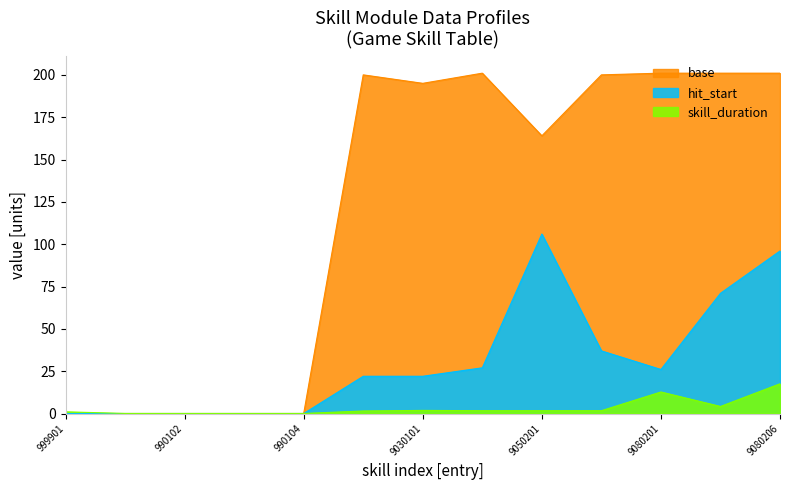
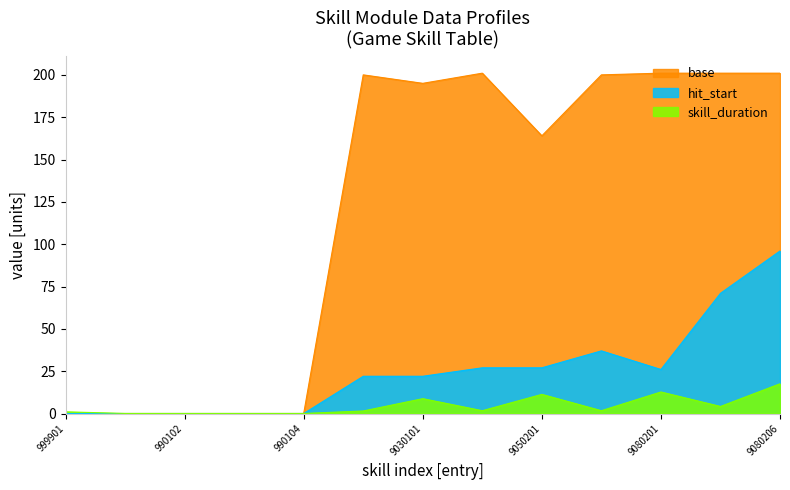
skill_duration, 9030101: 2 -> 9
hit_start, 9050201: 106 -> 27
skill_duration, 9050201: 2 -> 11
